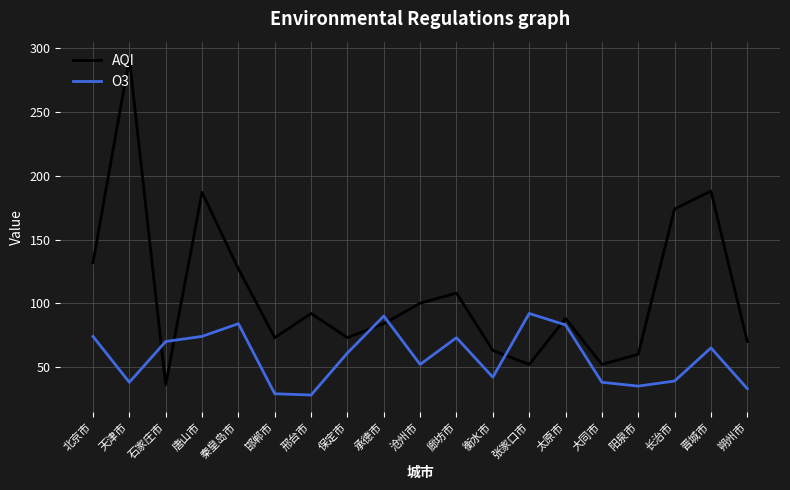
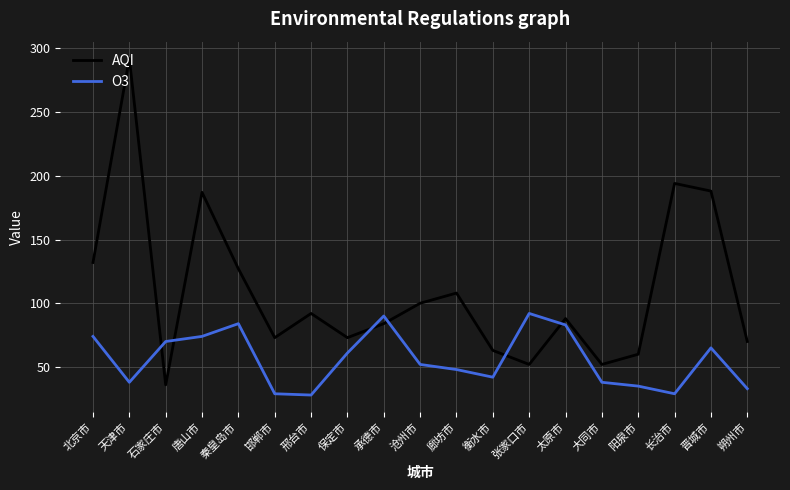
O3, 廊坊市: 73 -> 48
AQI, 长治市: 174 -> 194
O3, 长治市: 39 -> 29
